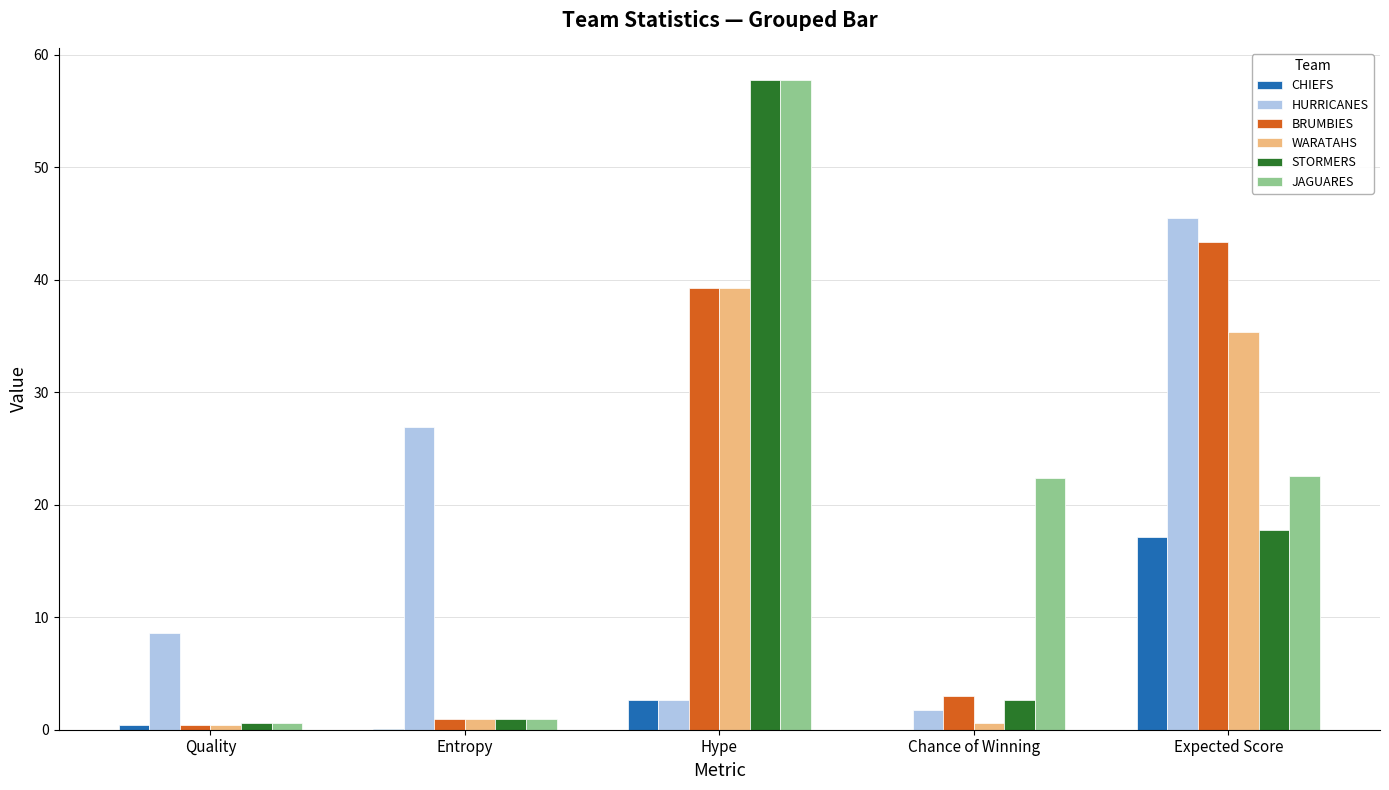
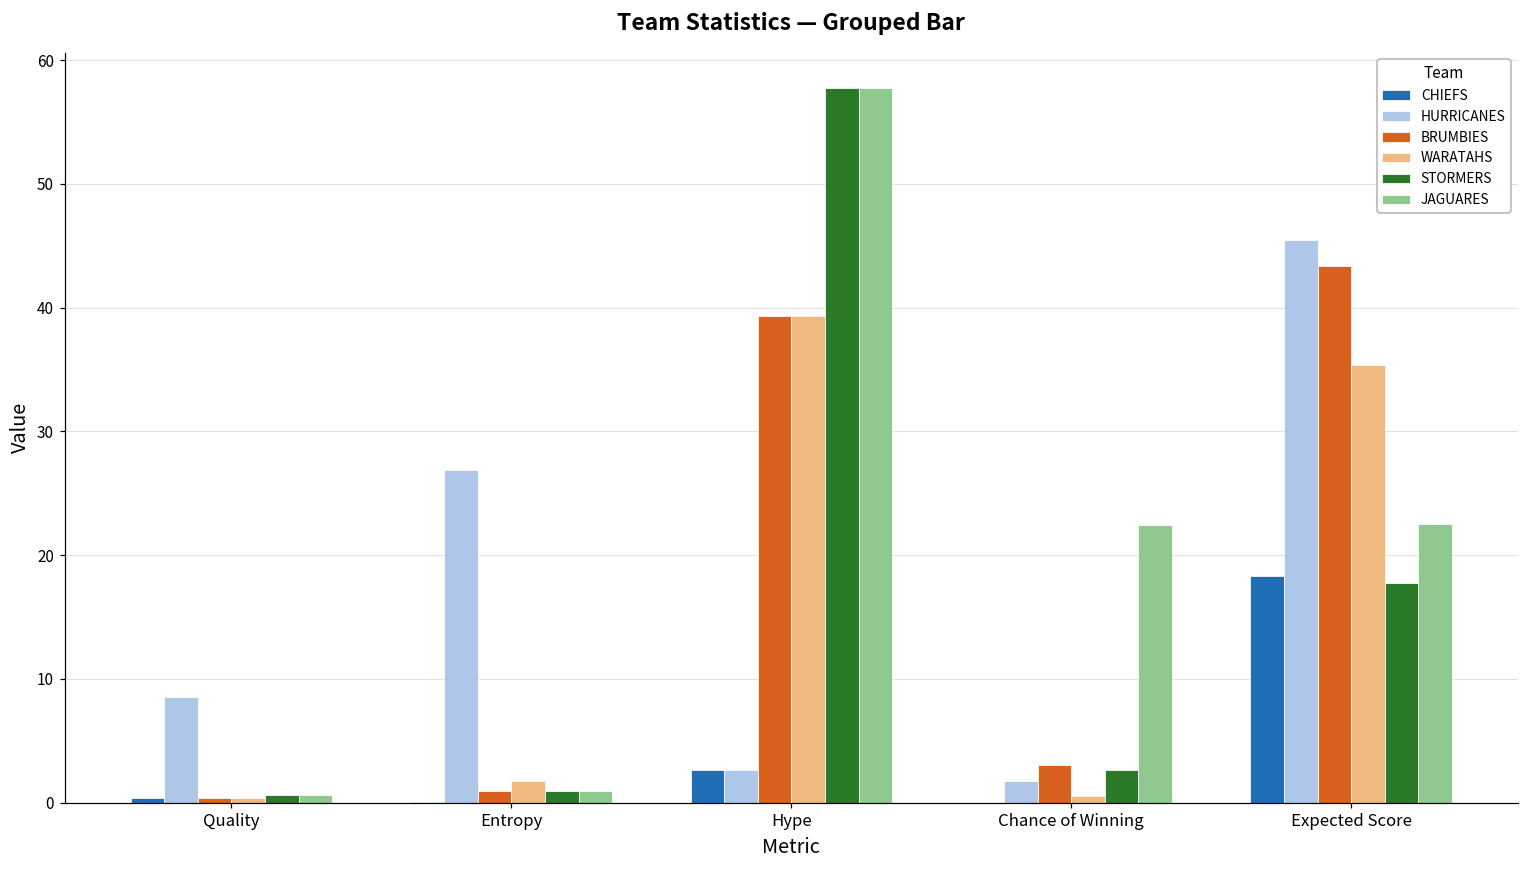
WARATAHS, Entropy: 1.0 -> 1.7
CHIEFS, Expected Score: 17.1 -> 18.3
